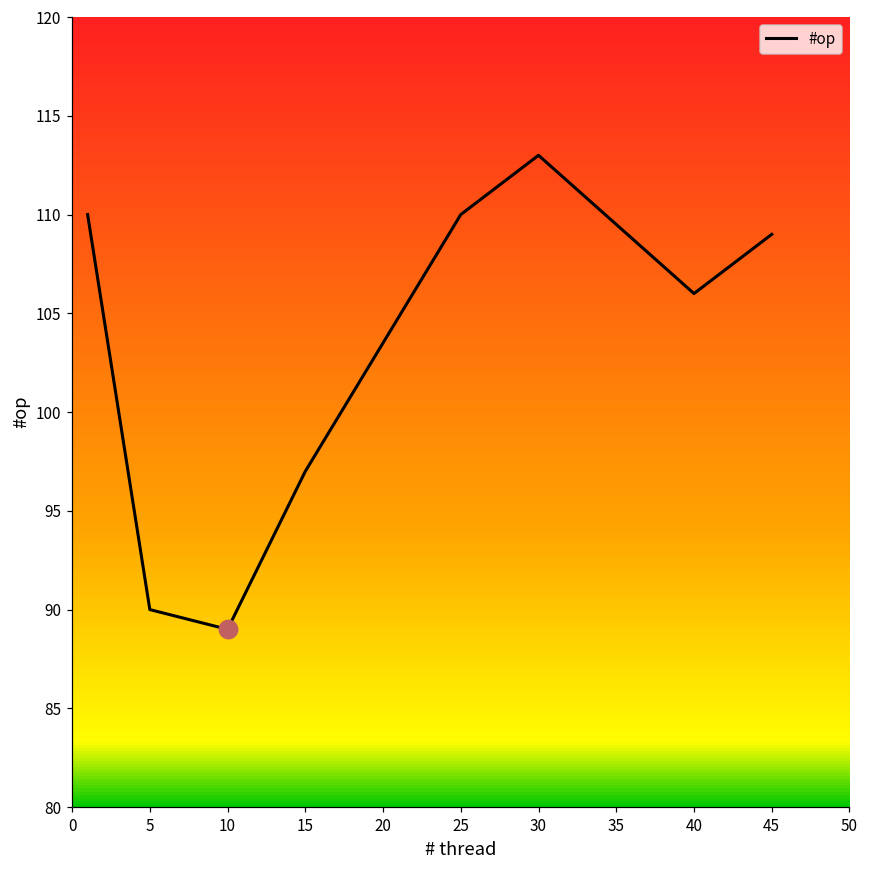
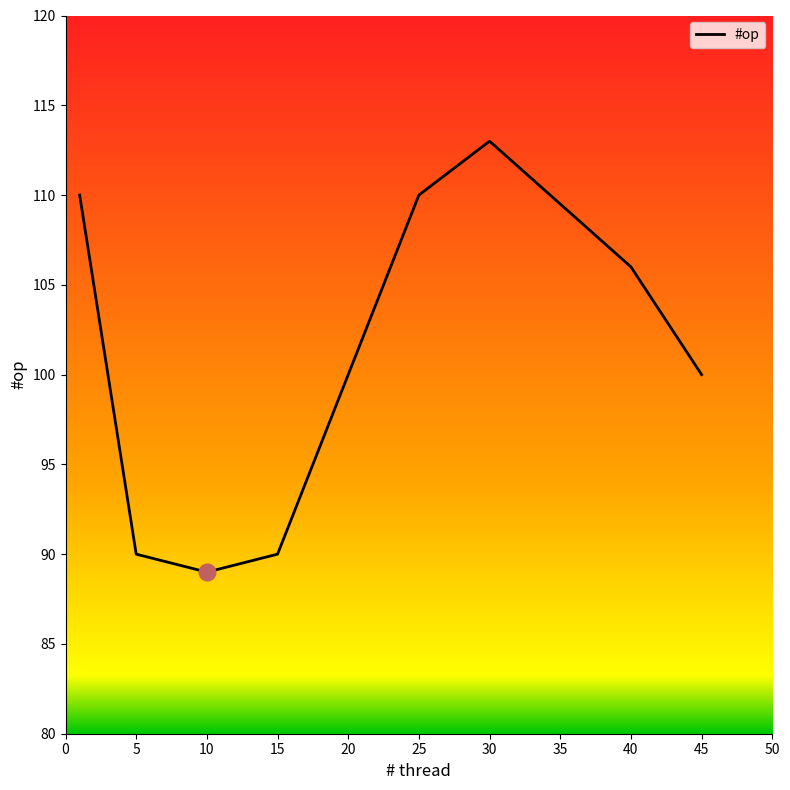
#op, 15: 97 -> 90
#op, 45: 109 -> 100
